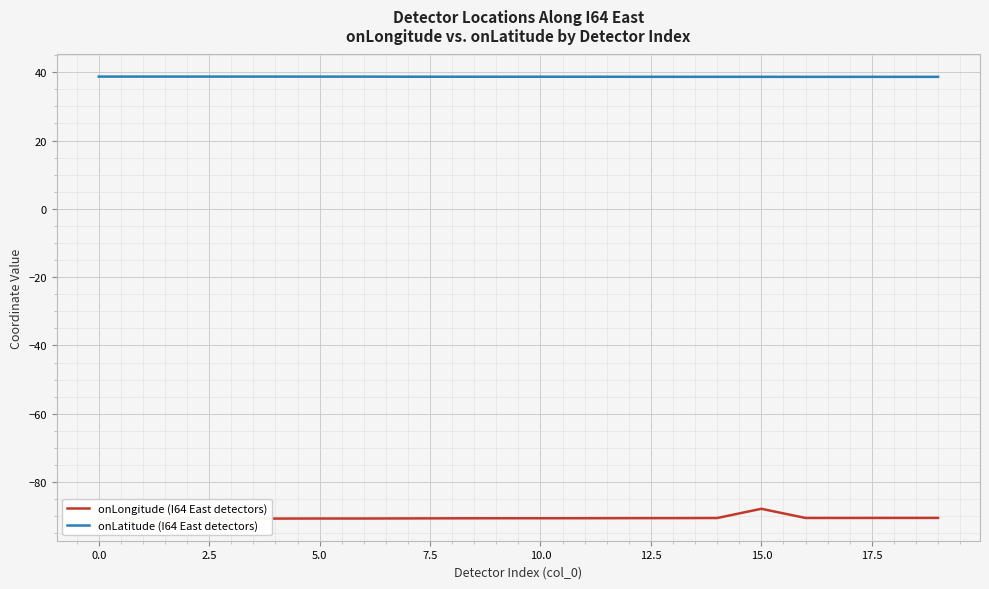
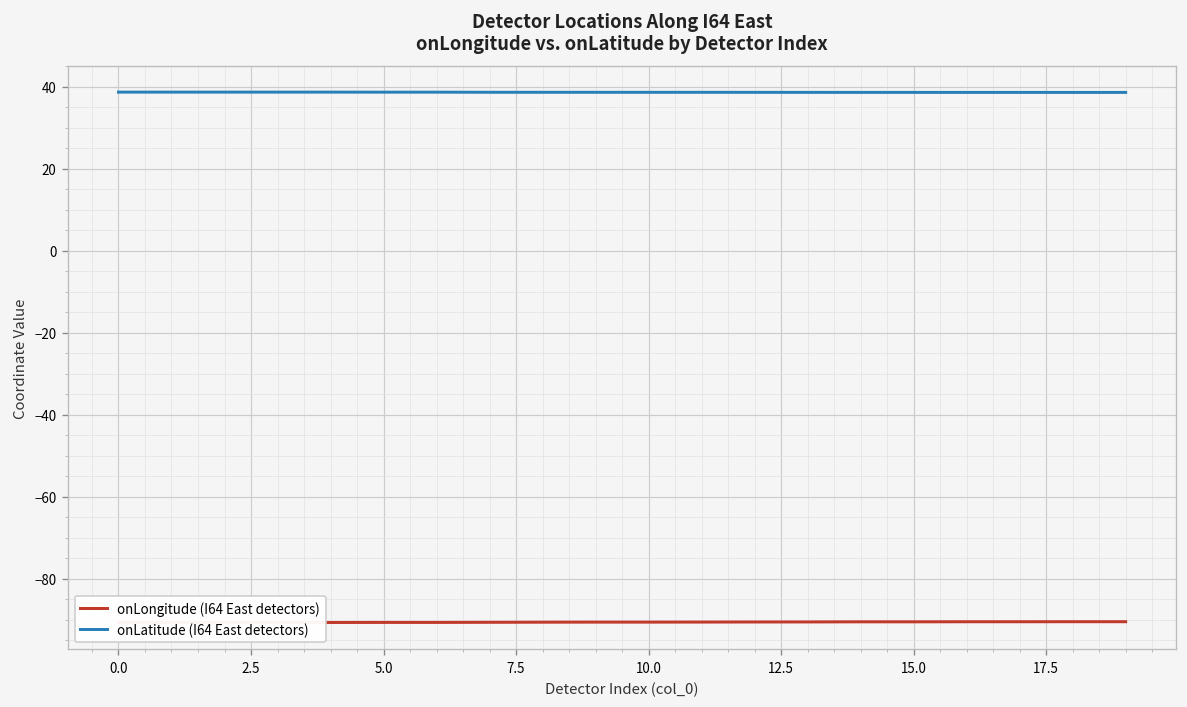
onLongitude (I64 East detectors), 15.0: -88 -> -91
